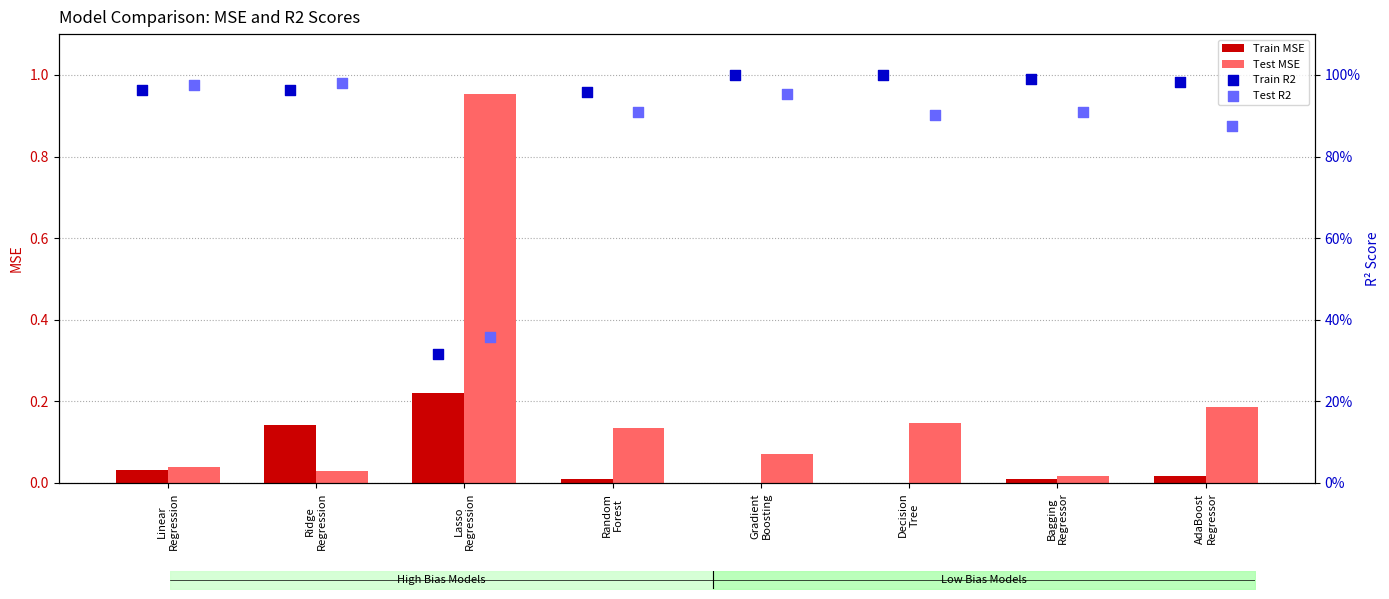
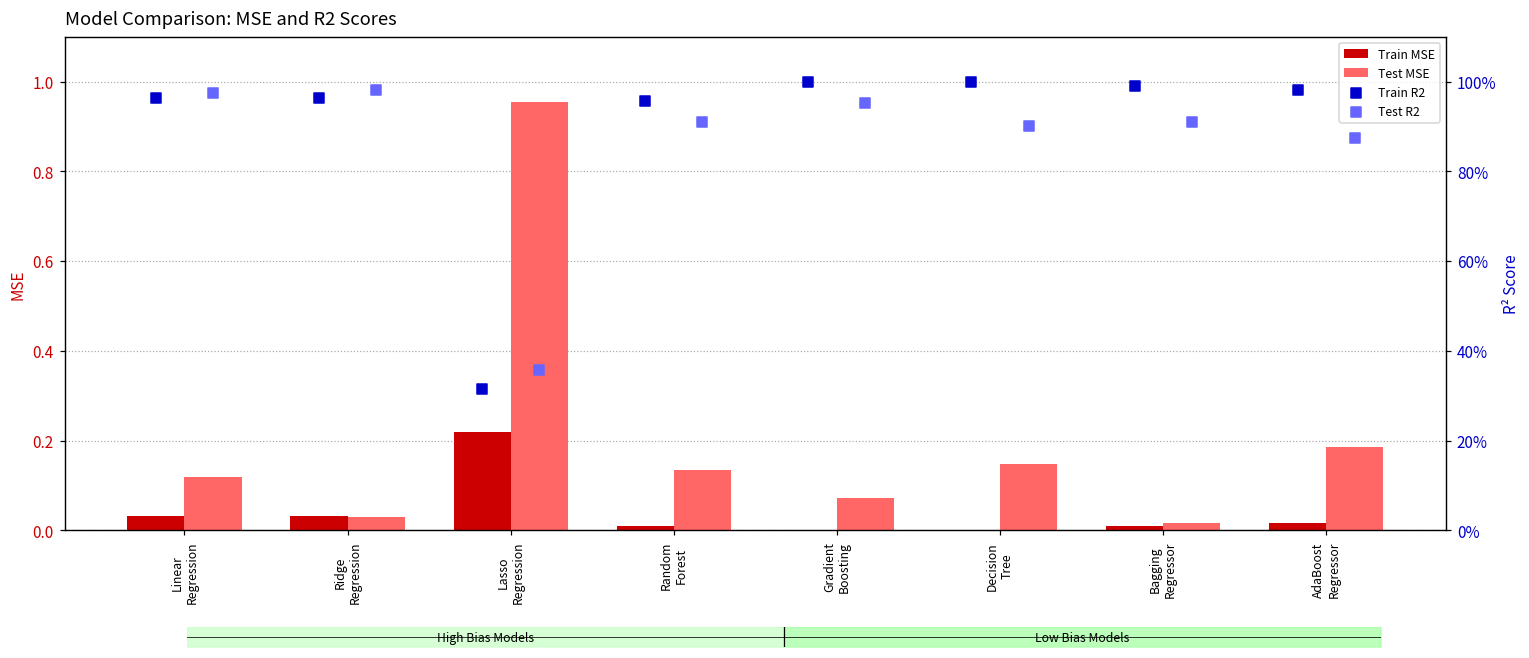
Model Comparison: MSE and R2 Scores, Test MSE, Linear Regression: 0.04 -> 0.12
Model Comparison: MSE and R2 Scores, Train MSE, Ridge Regression: 0.14 -> 0.03
